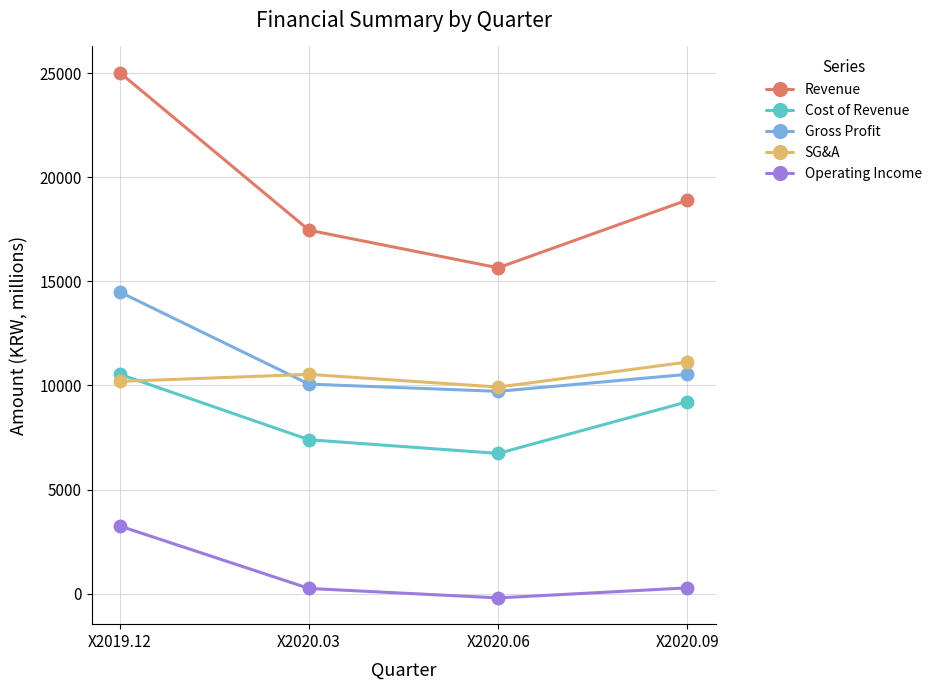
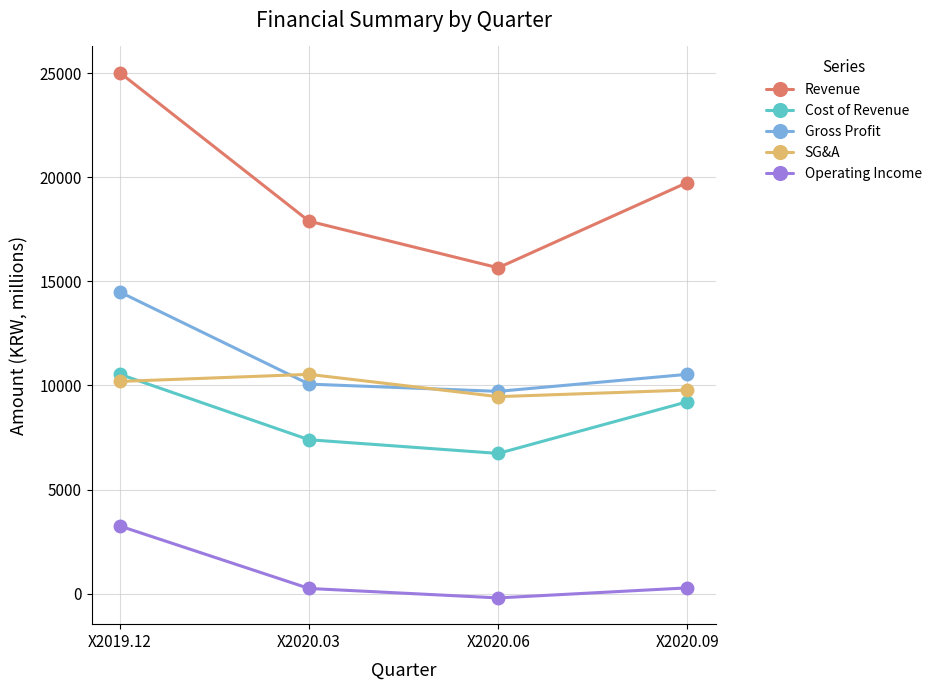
Revenue, X2020.03: 17500 -> 17900
SG&A, X2020.06: 9900 -> 9500
Revenue, X2020.09: 18900 -> 19700
SG&A, X2020.09: 11100 -> 9800
